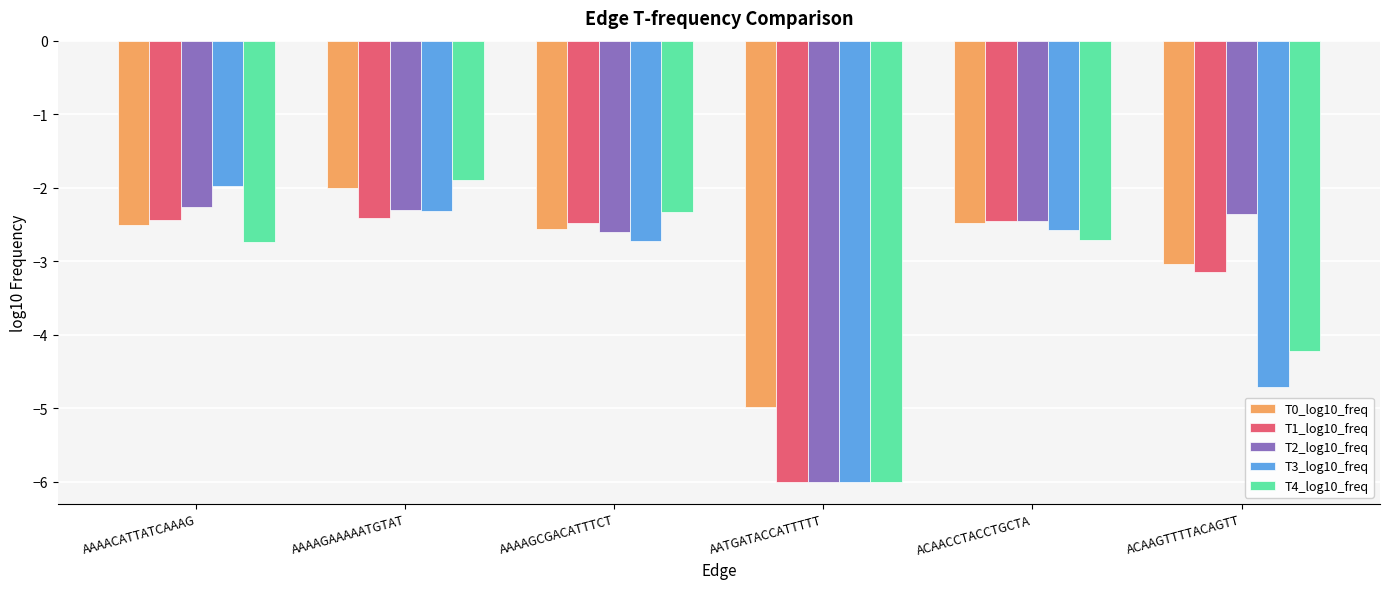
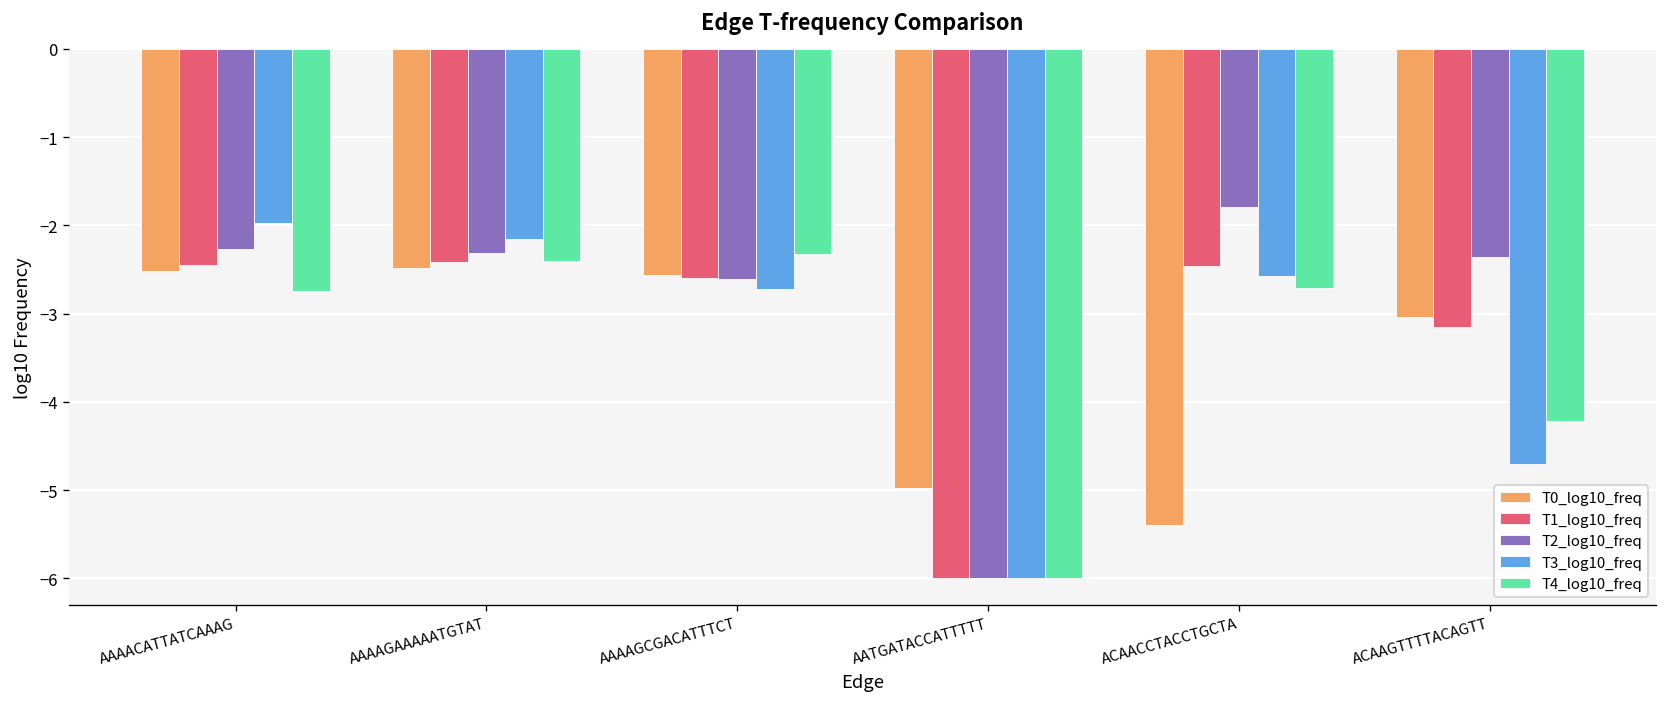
T0_log10_freq, AAAAGAAAAATGTAT: -2.0 -> -2.5
T3_log10_freq, AAAAGAAAAATGTAT: -2.3 -> -2.1
T4_log10_freq, AAAAGAAAAATGTAT: -1.9 -> -2.4
T1_log10_freq, AAAAGCGACATTTCT: -2.5 -> -2.6
T0_log10_freq, ACAACCTACCTGCTA: -2.5 -> -5.4
T2_log10_freq, ACAACCTACCTGCTA: -2.5 -> -1.8
